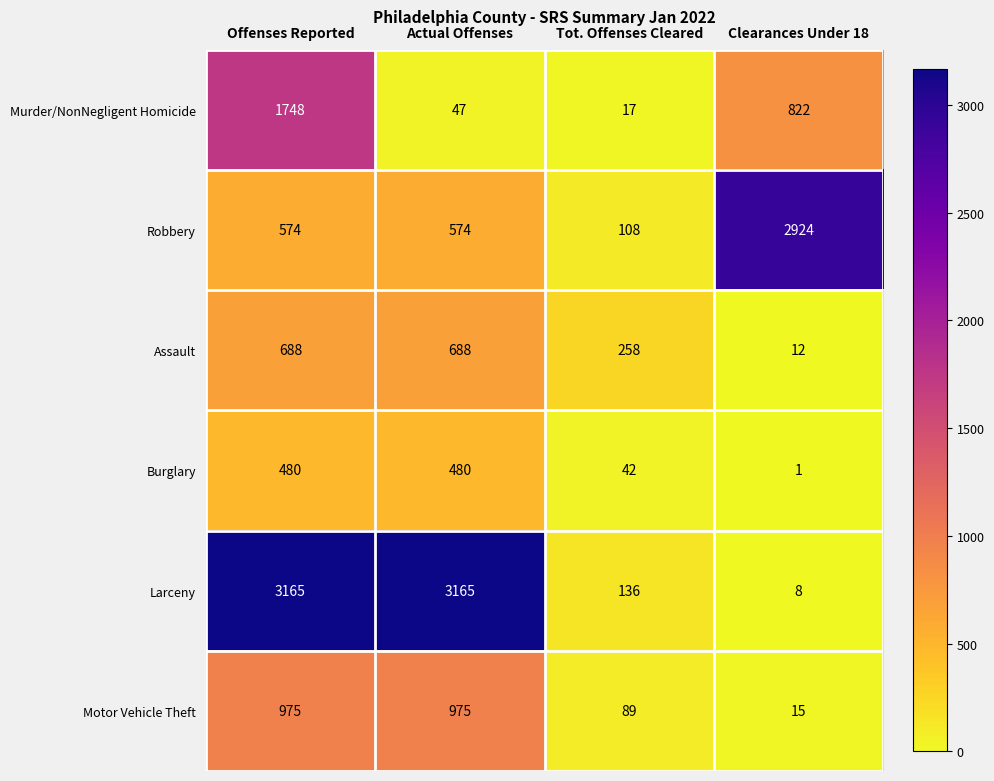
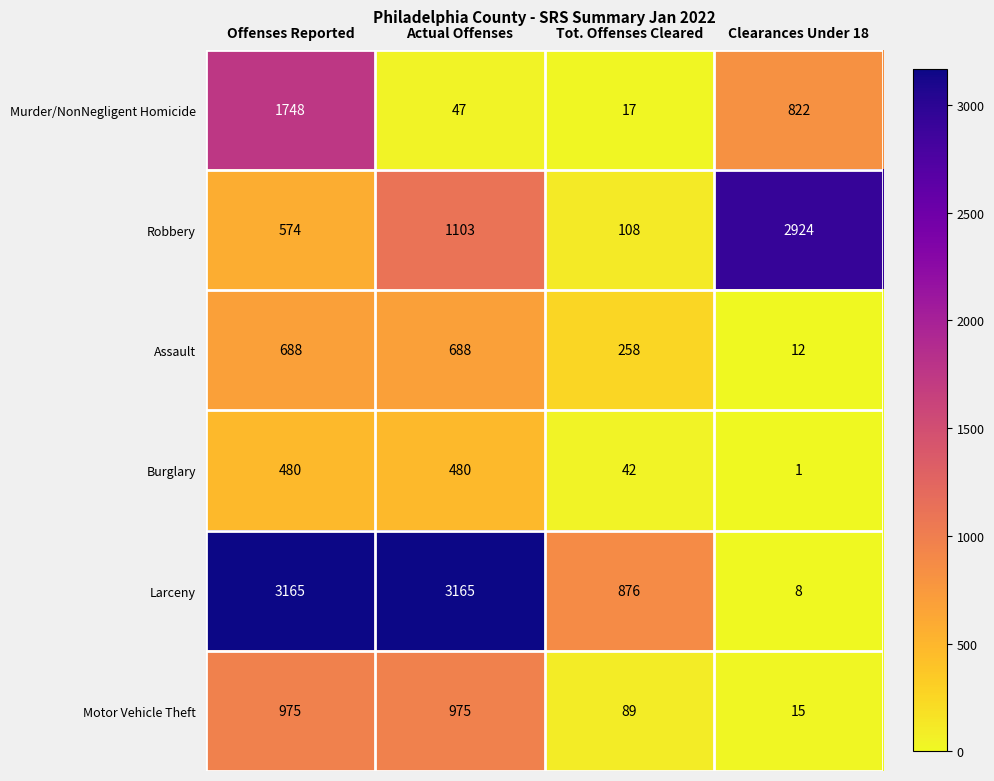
Robbery, Actual Offenses: 574 -> 1103
Larceny, Tot. Offenses Cleared: 136 -> 876
